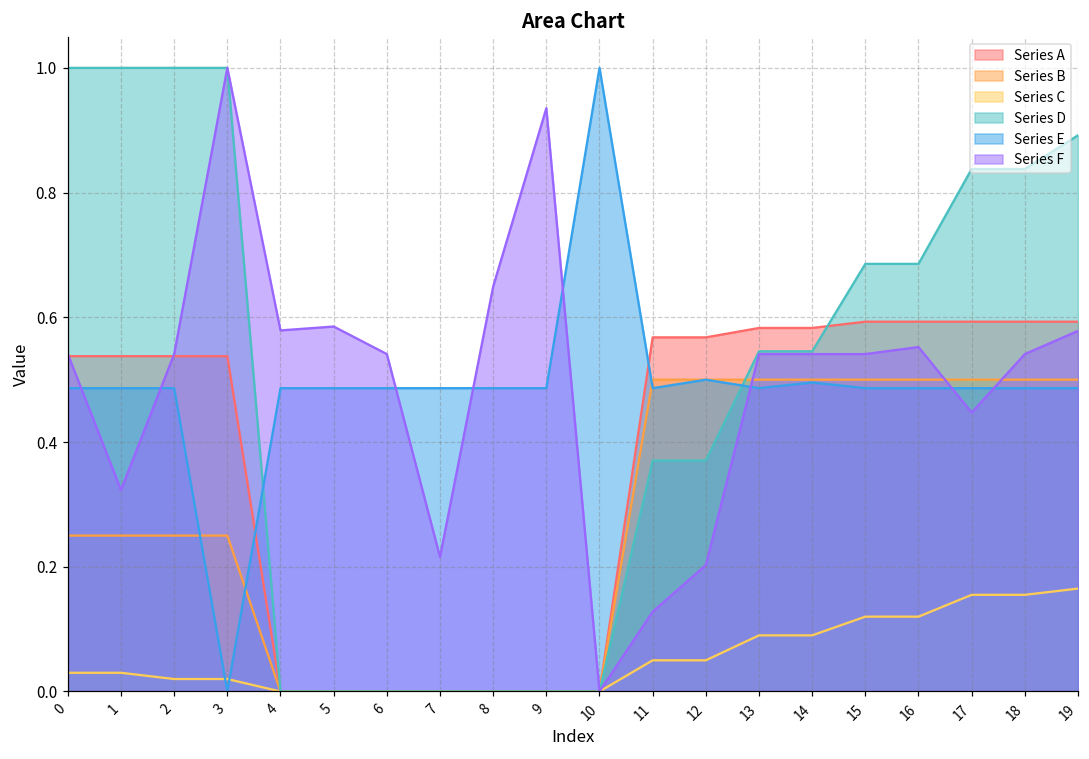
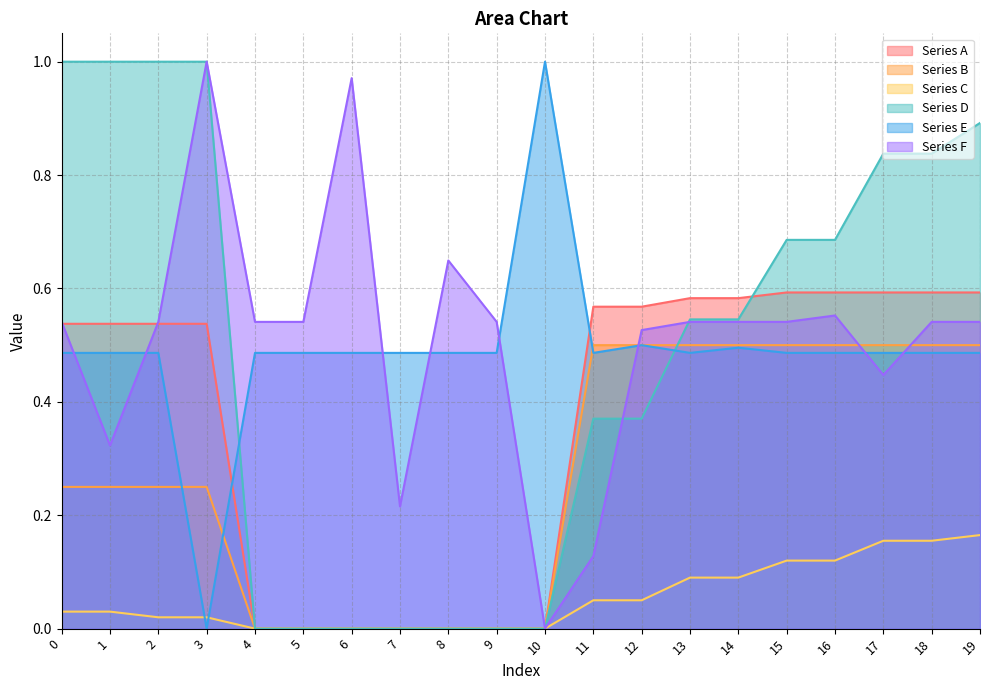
Series F, 4: 0.58 -> 0.54
Series F, 5: 0.59 -> 0.54
Series F, 6: 0.54 -> 0.97
Series F, 9: 0.94 -> 0.54
Series F, 12: 0.20 -> 0.53
Series F, 19: 0.58 -> 0.54
